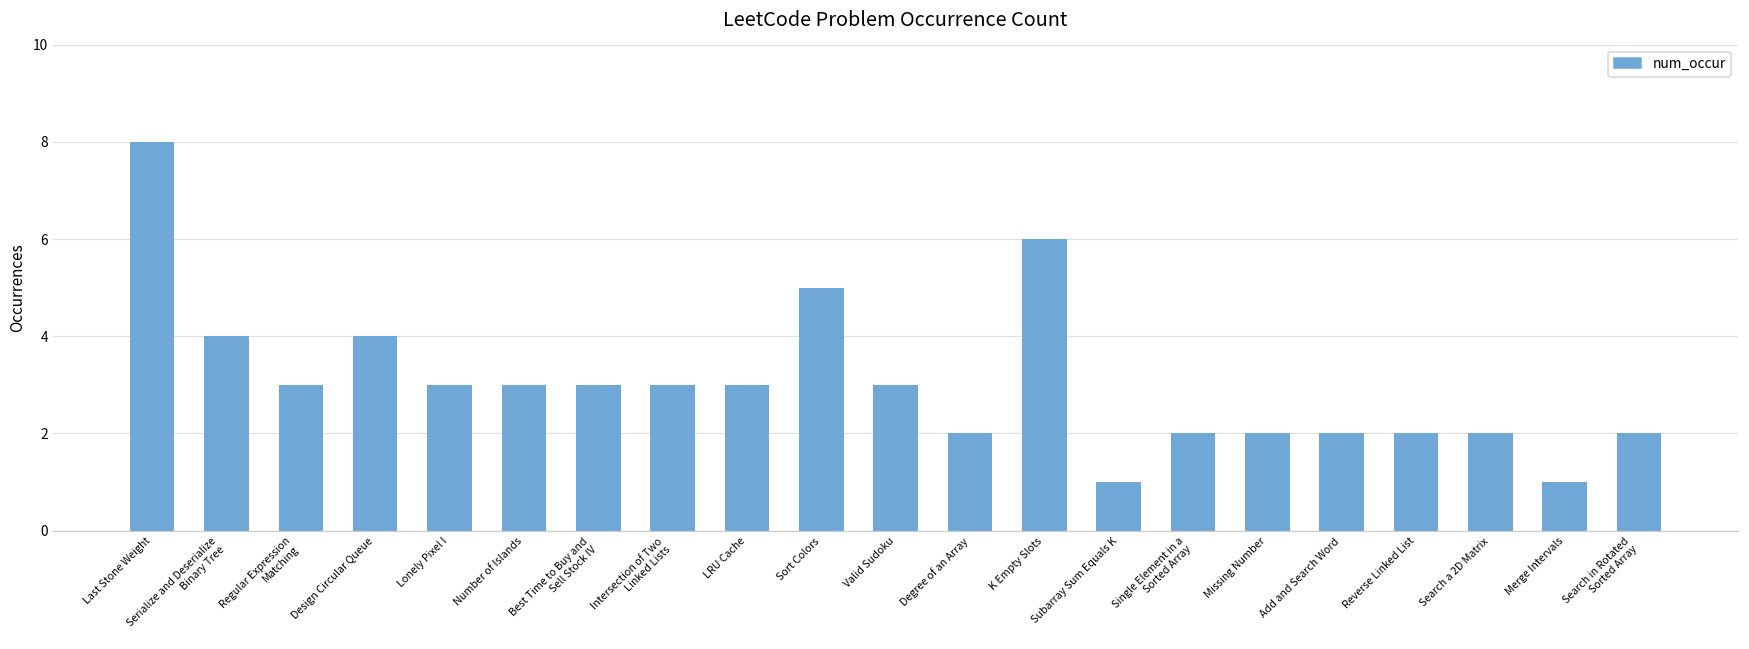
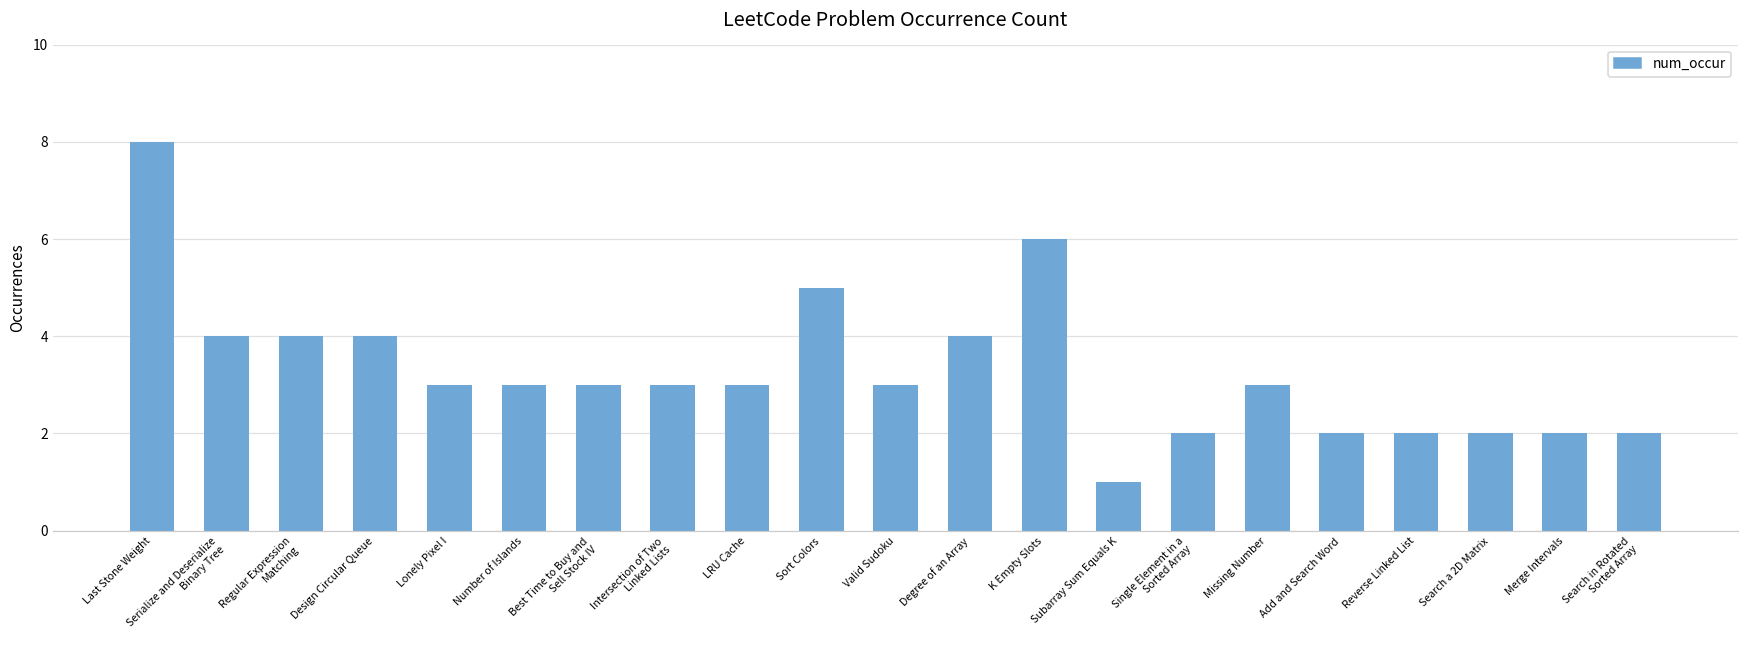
Regular Expression Matching: 3 -> 4
Degree of an Array: 2 -> 4
Missing Number: 2 -> 3
Merge Intervals: 1 -> 2
